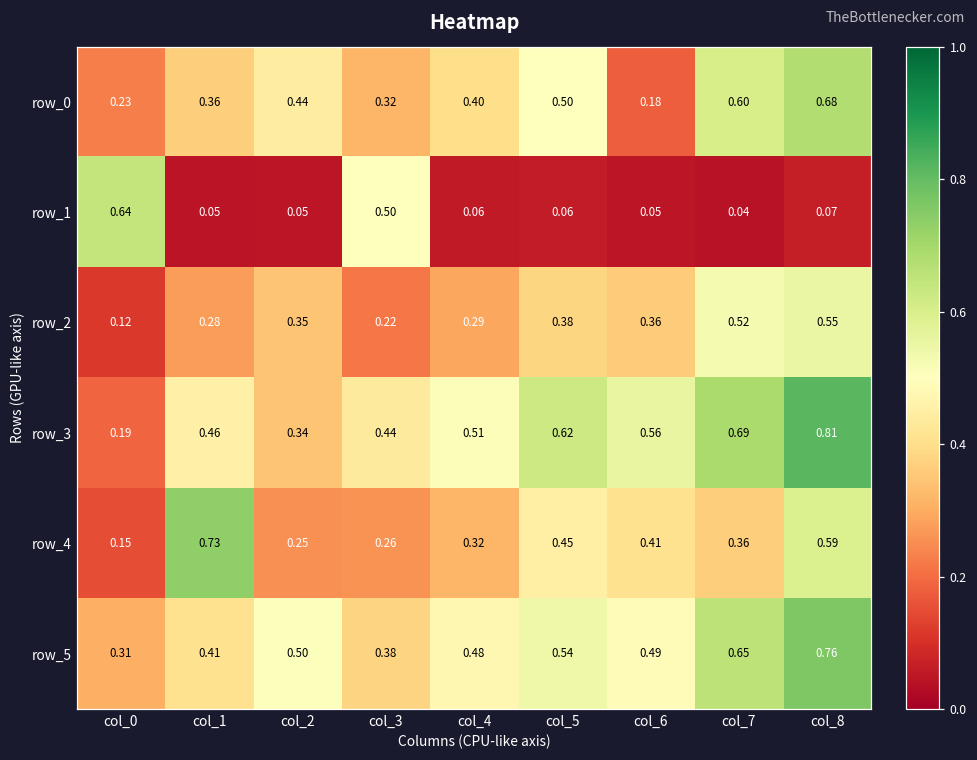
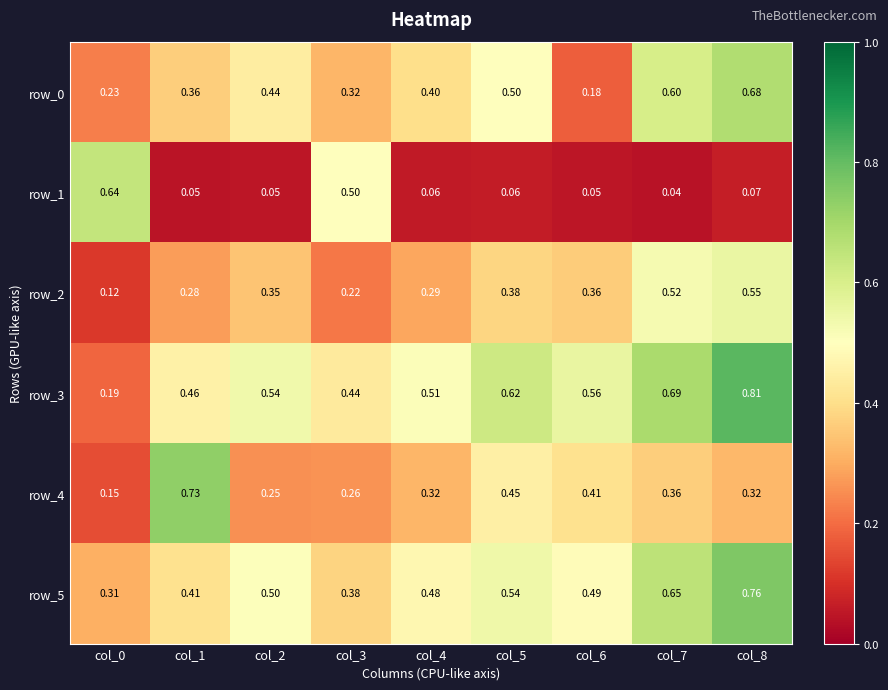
row_3, col_2: 0.34 -> 0.54
row_4, col_8: 0.59 -> 0.32
